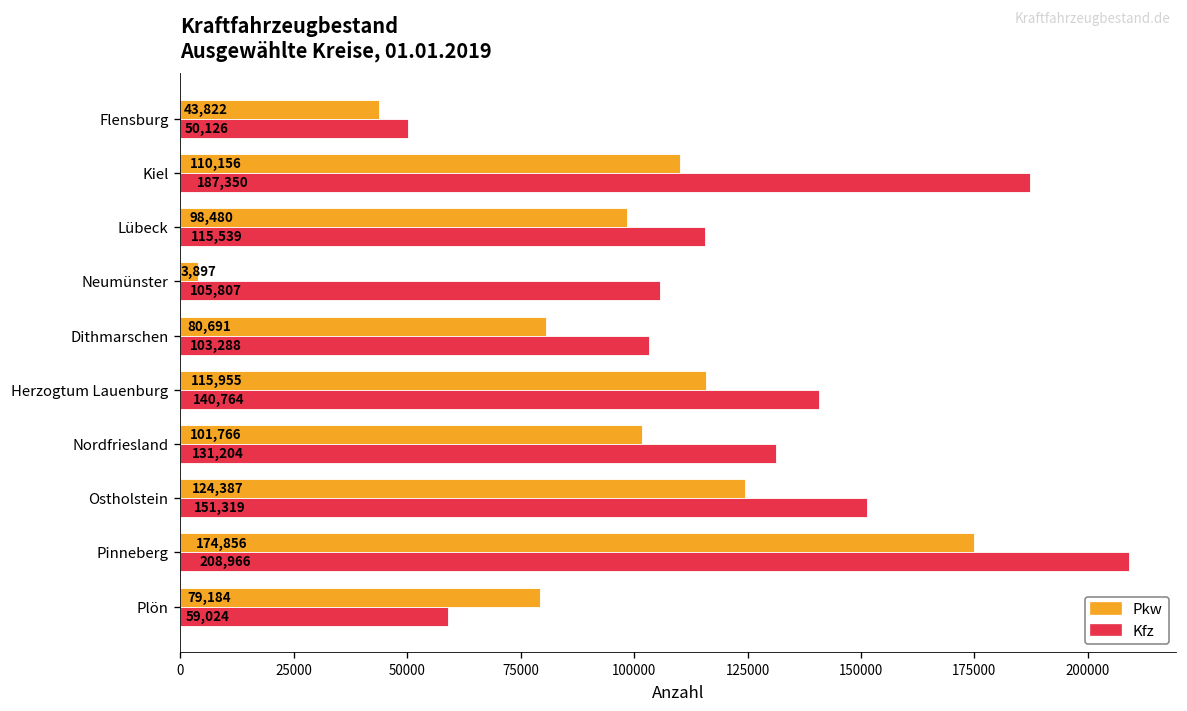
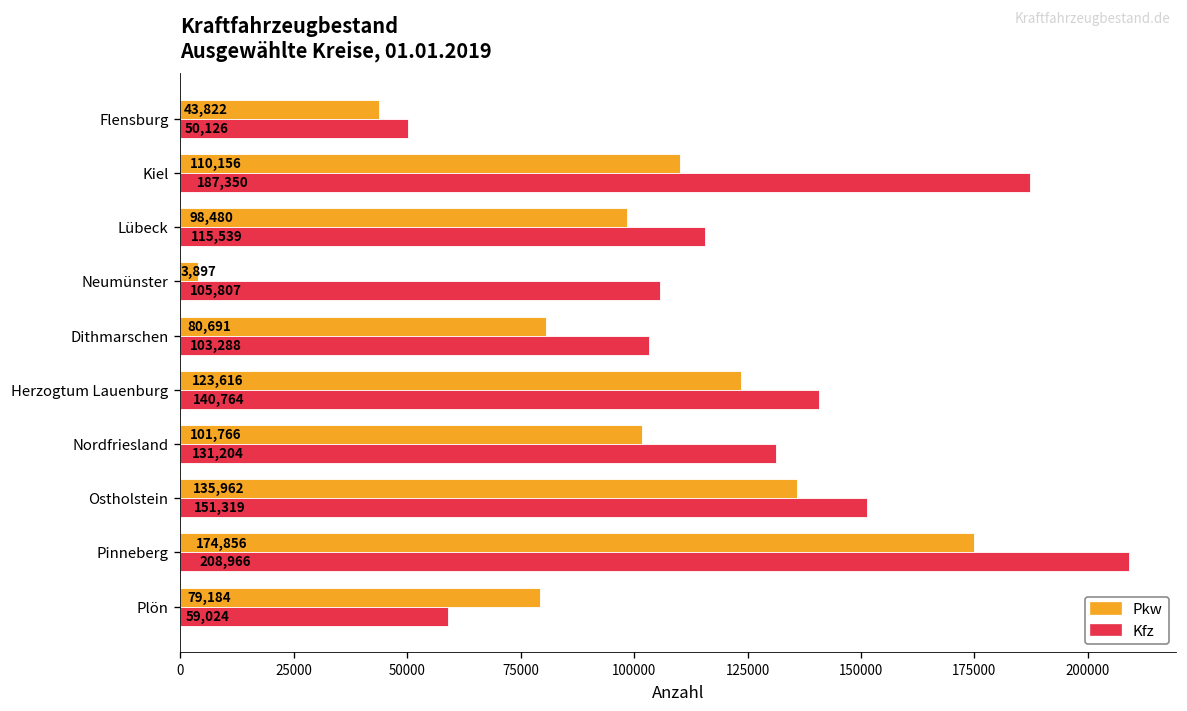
Pkw, Herzogtum Lauenburg: 115,955 -> 123,616
Pkw, Ostholstein: 124,387 -> 135,962
